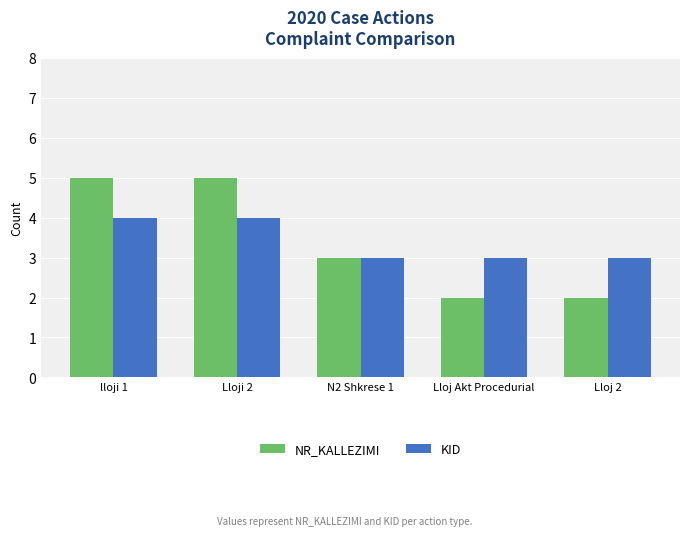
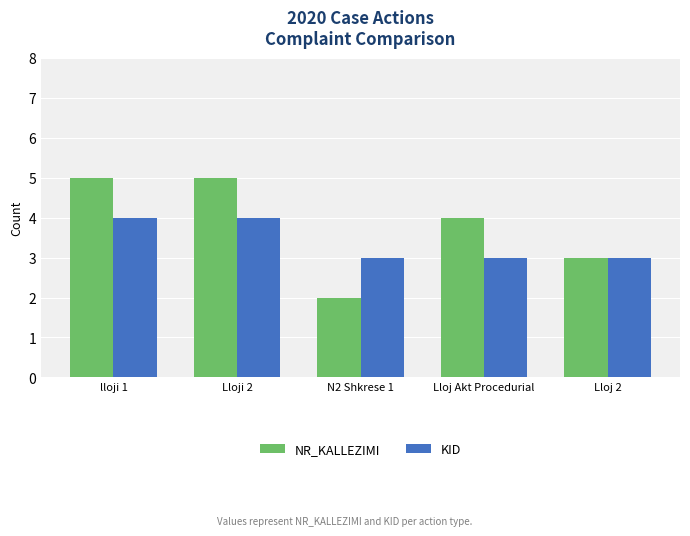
NR_KALLEZIMI, N2 Shkrese 1: 3 -> 2
NR_KALLEZIMI, Lloj Akt Procedurial: 2 -> 4
NR_KALLEZIMI, Lloj 2: 2 -> 3
